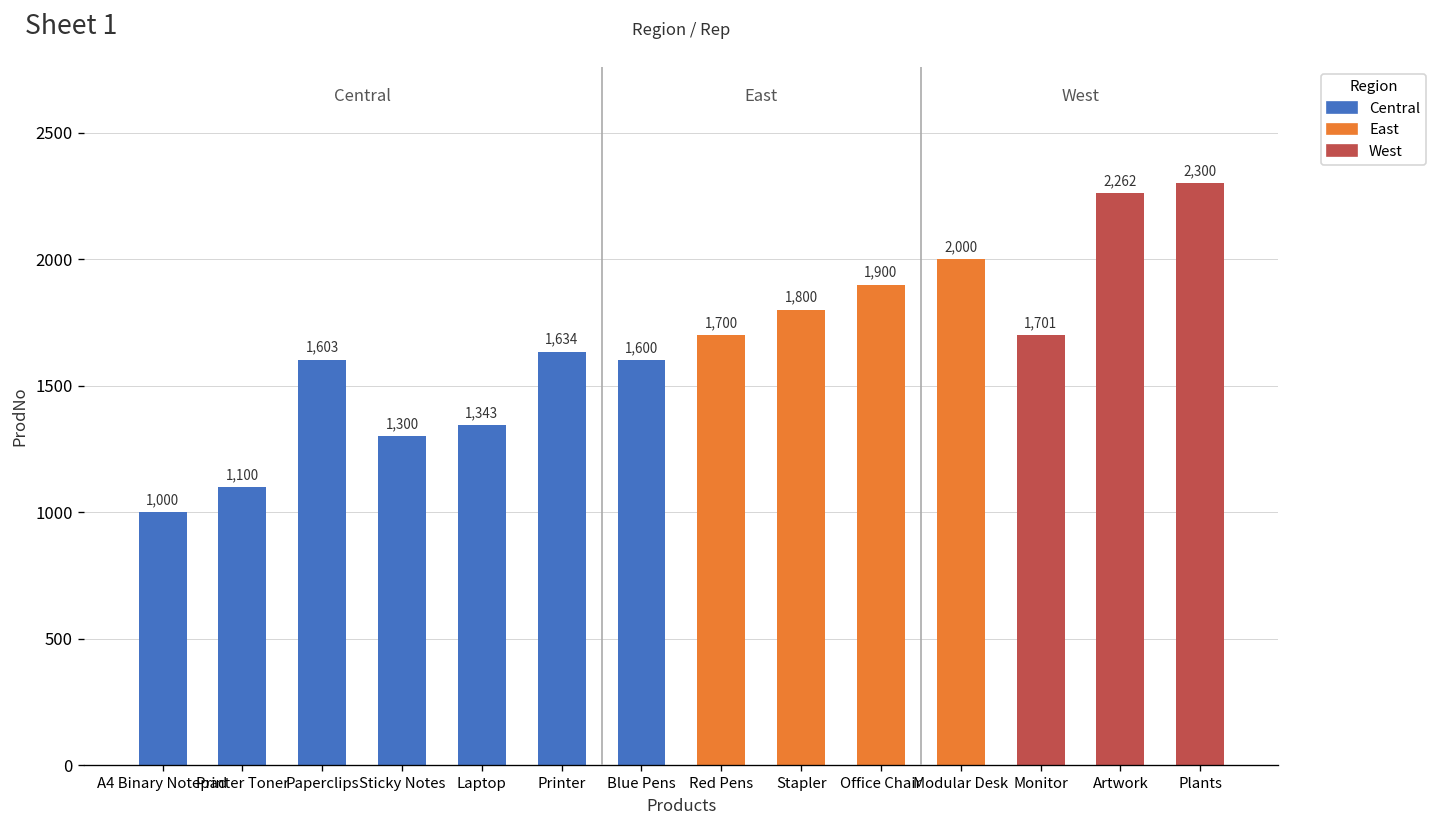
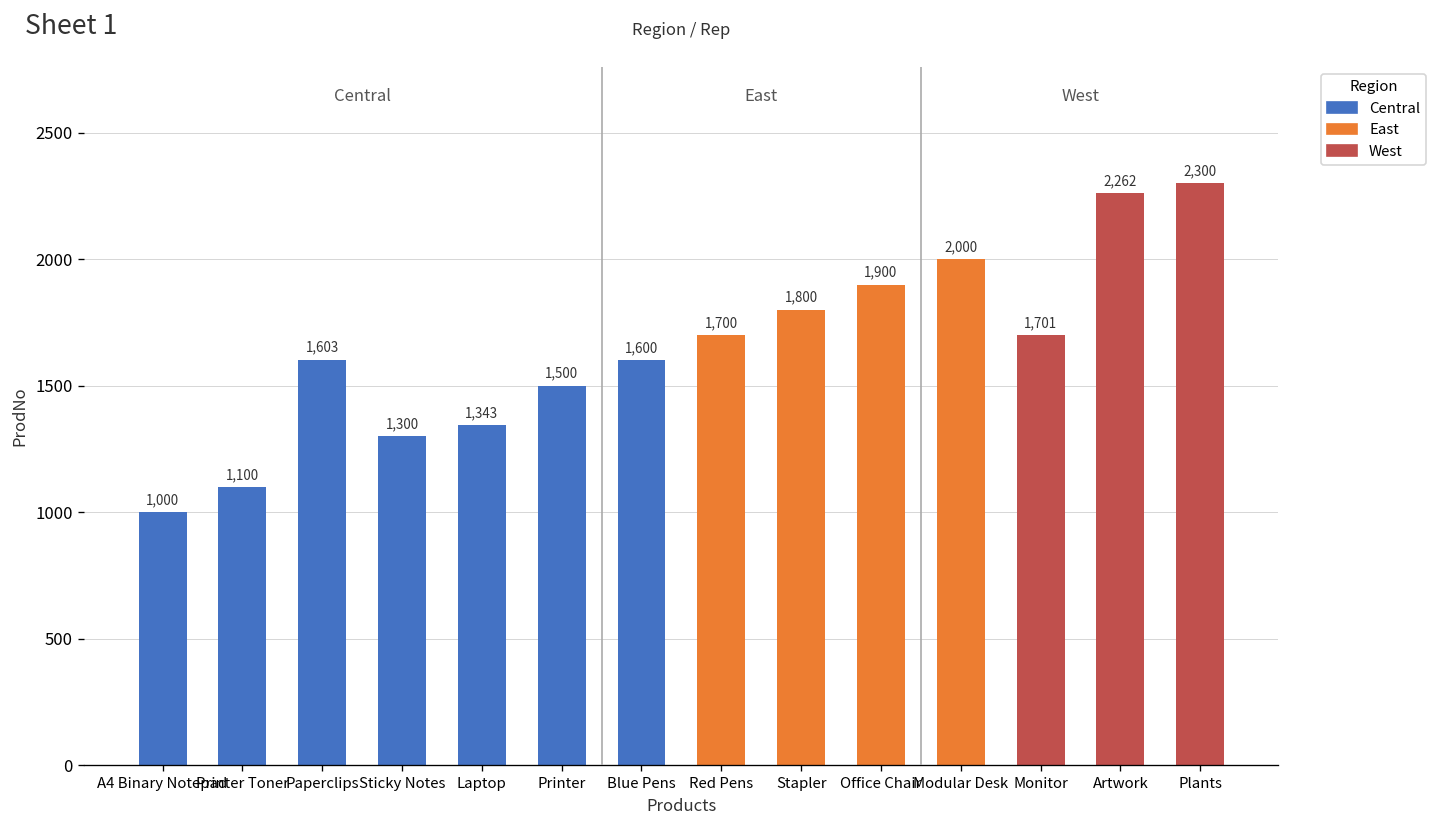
Printer: 1,634 -> 1,500
